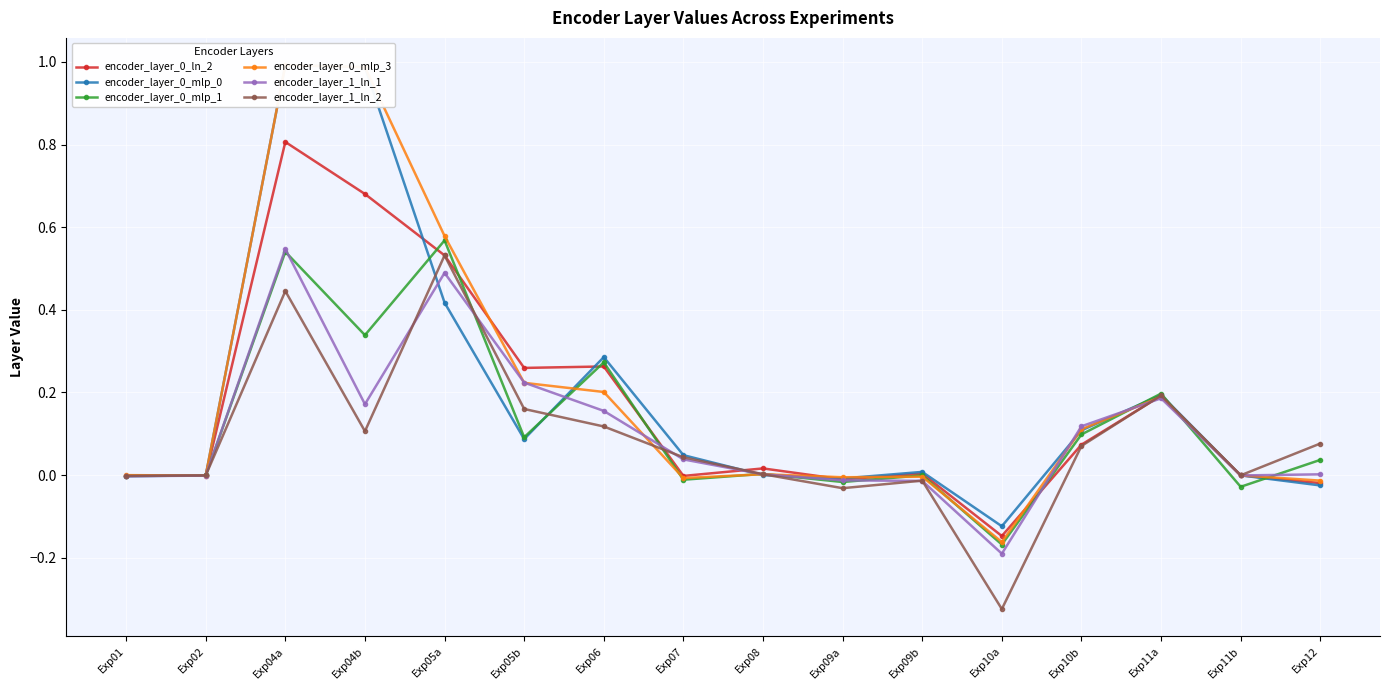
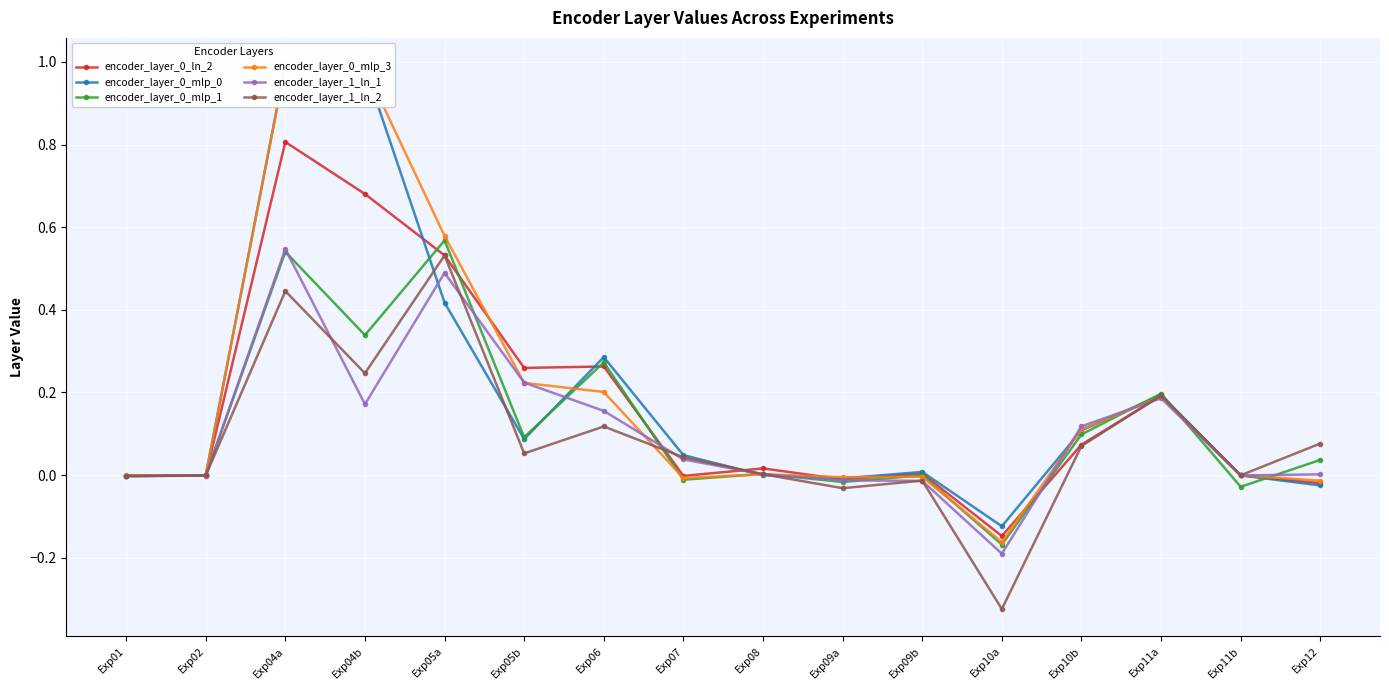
encoder_layer_1_ln_2, Exp04b: 0.11 -> 0.25
encoder_layer_1_ln_2, Exp05b: 0.16 -> 0.05
